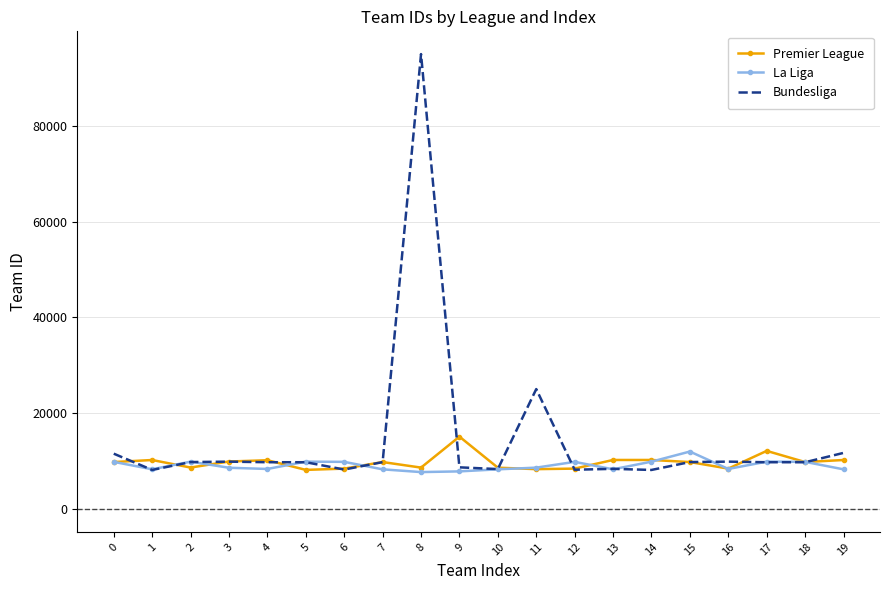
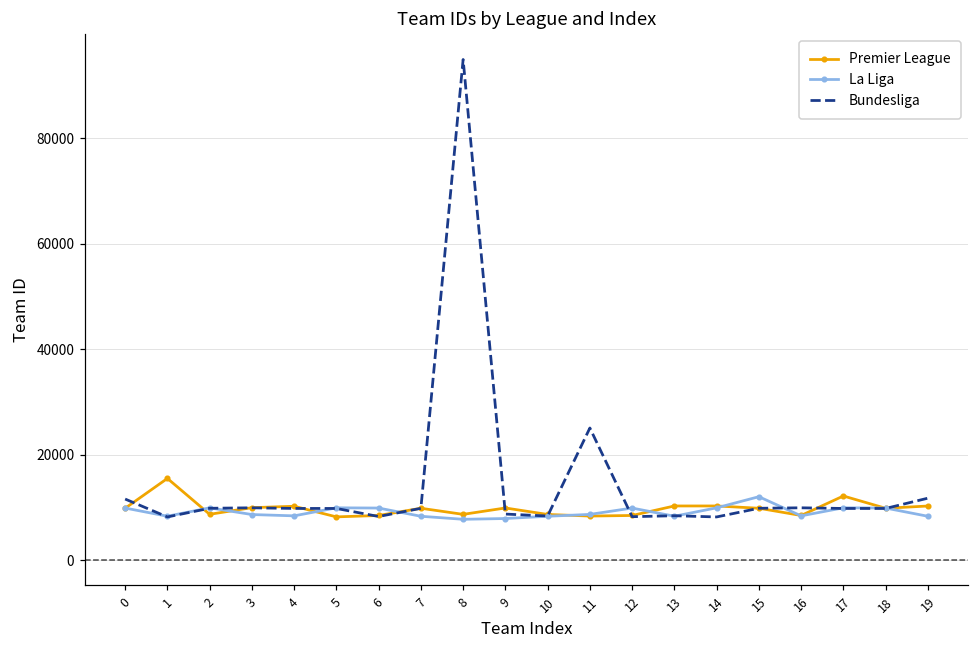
Premier League, 1: 10000 -> 15000
Premier League, 9: 15000 -> 10000
